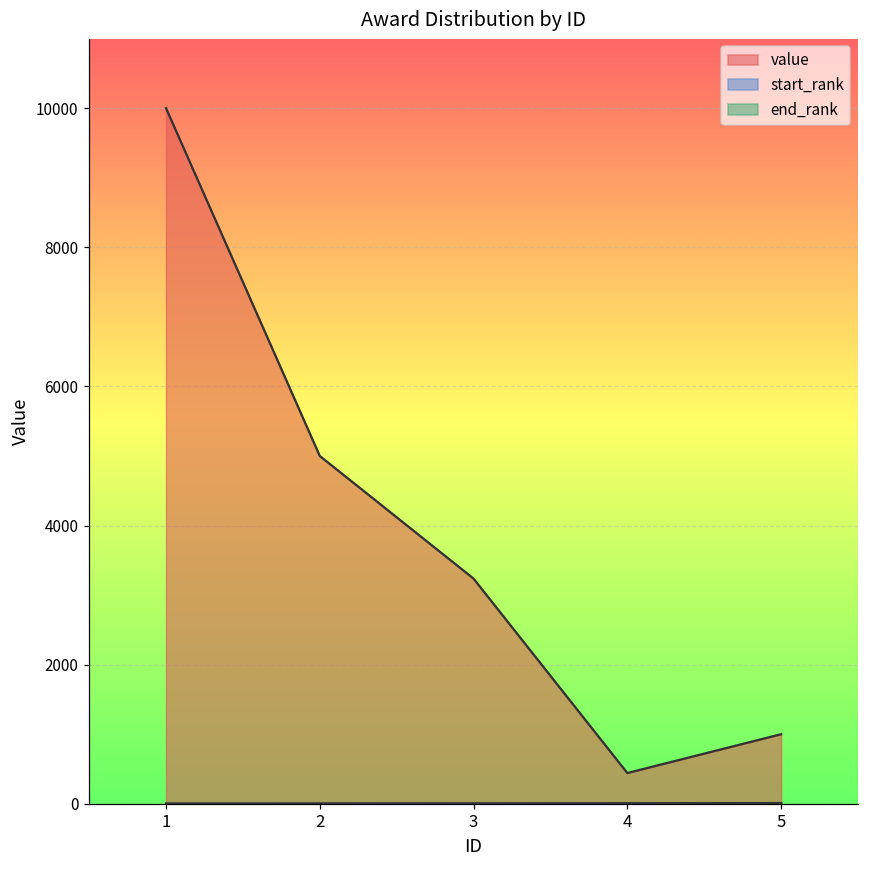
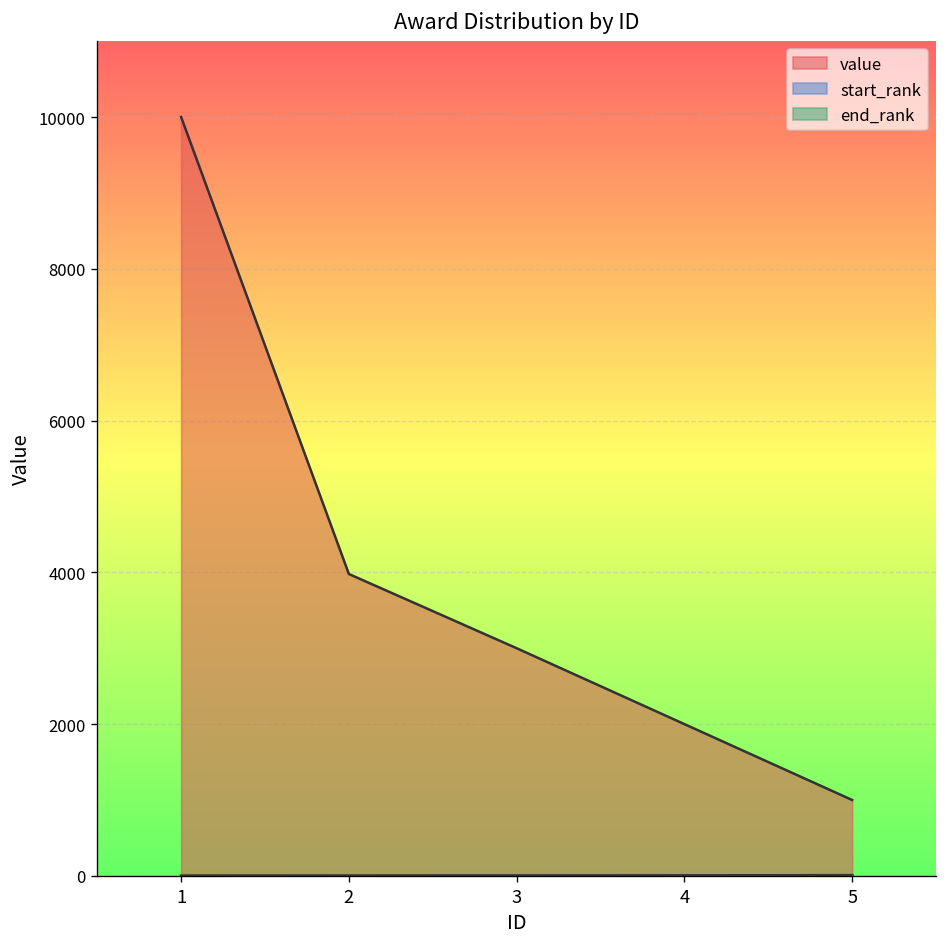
value, 2: 5000 -> 4000
value, 3: 3200 -> 3000
value, 4: 400 -> 2000
